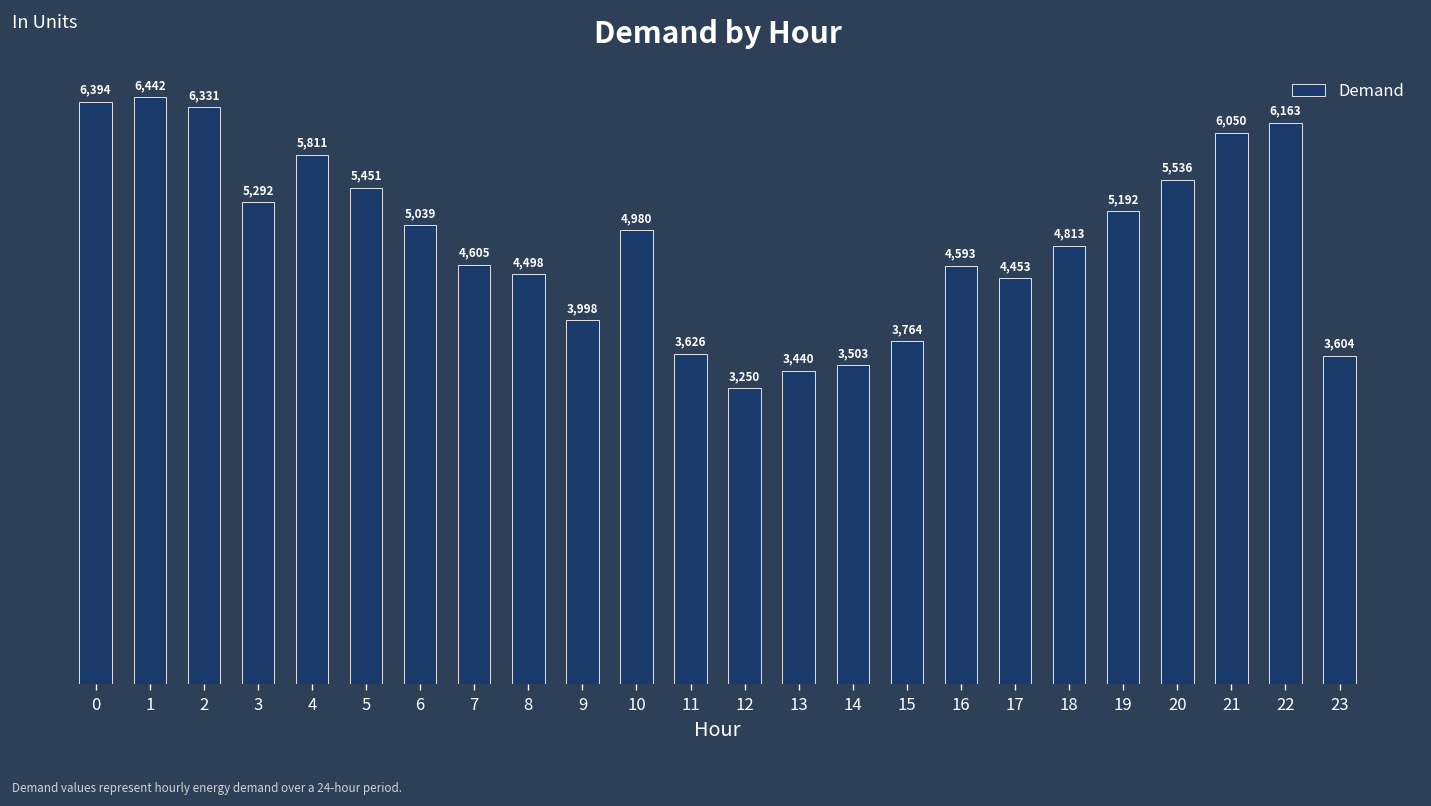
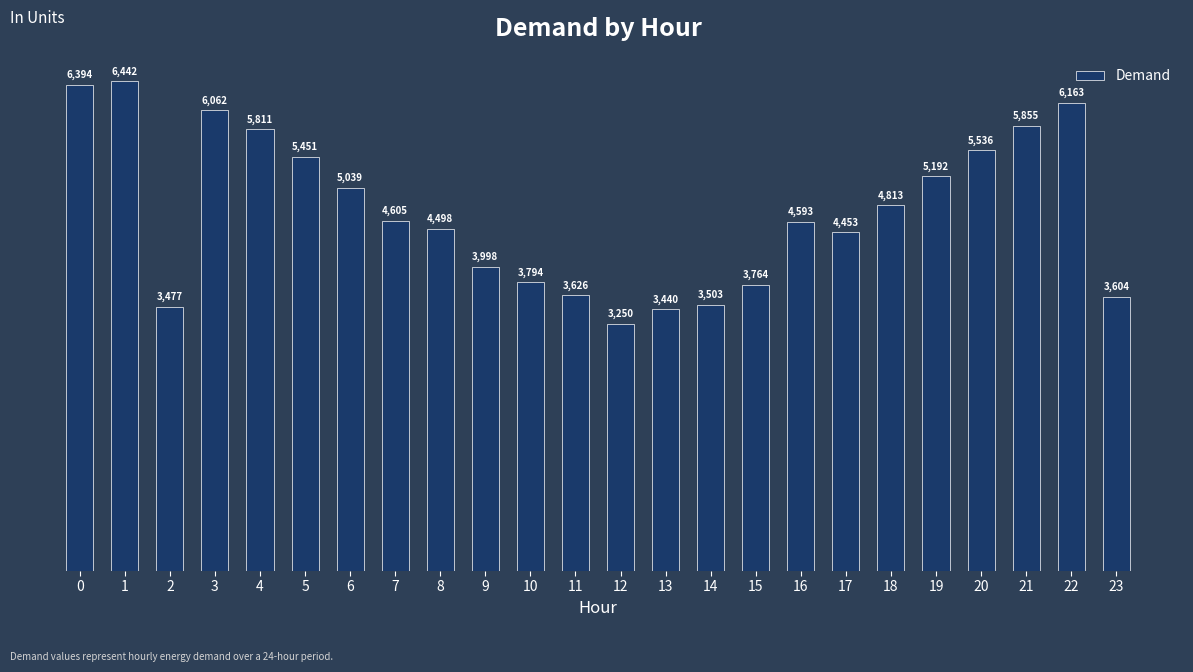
2: 6,331 -> 3,477
3: 5,292 -> 6,062
10: 4,980 -> 3,794
21: 6,050 -> 5,855
